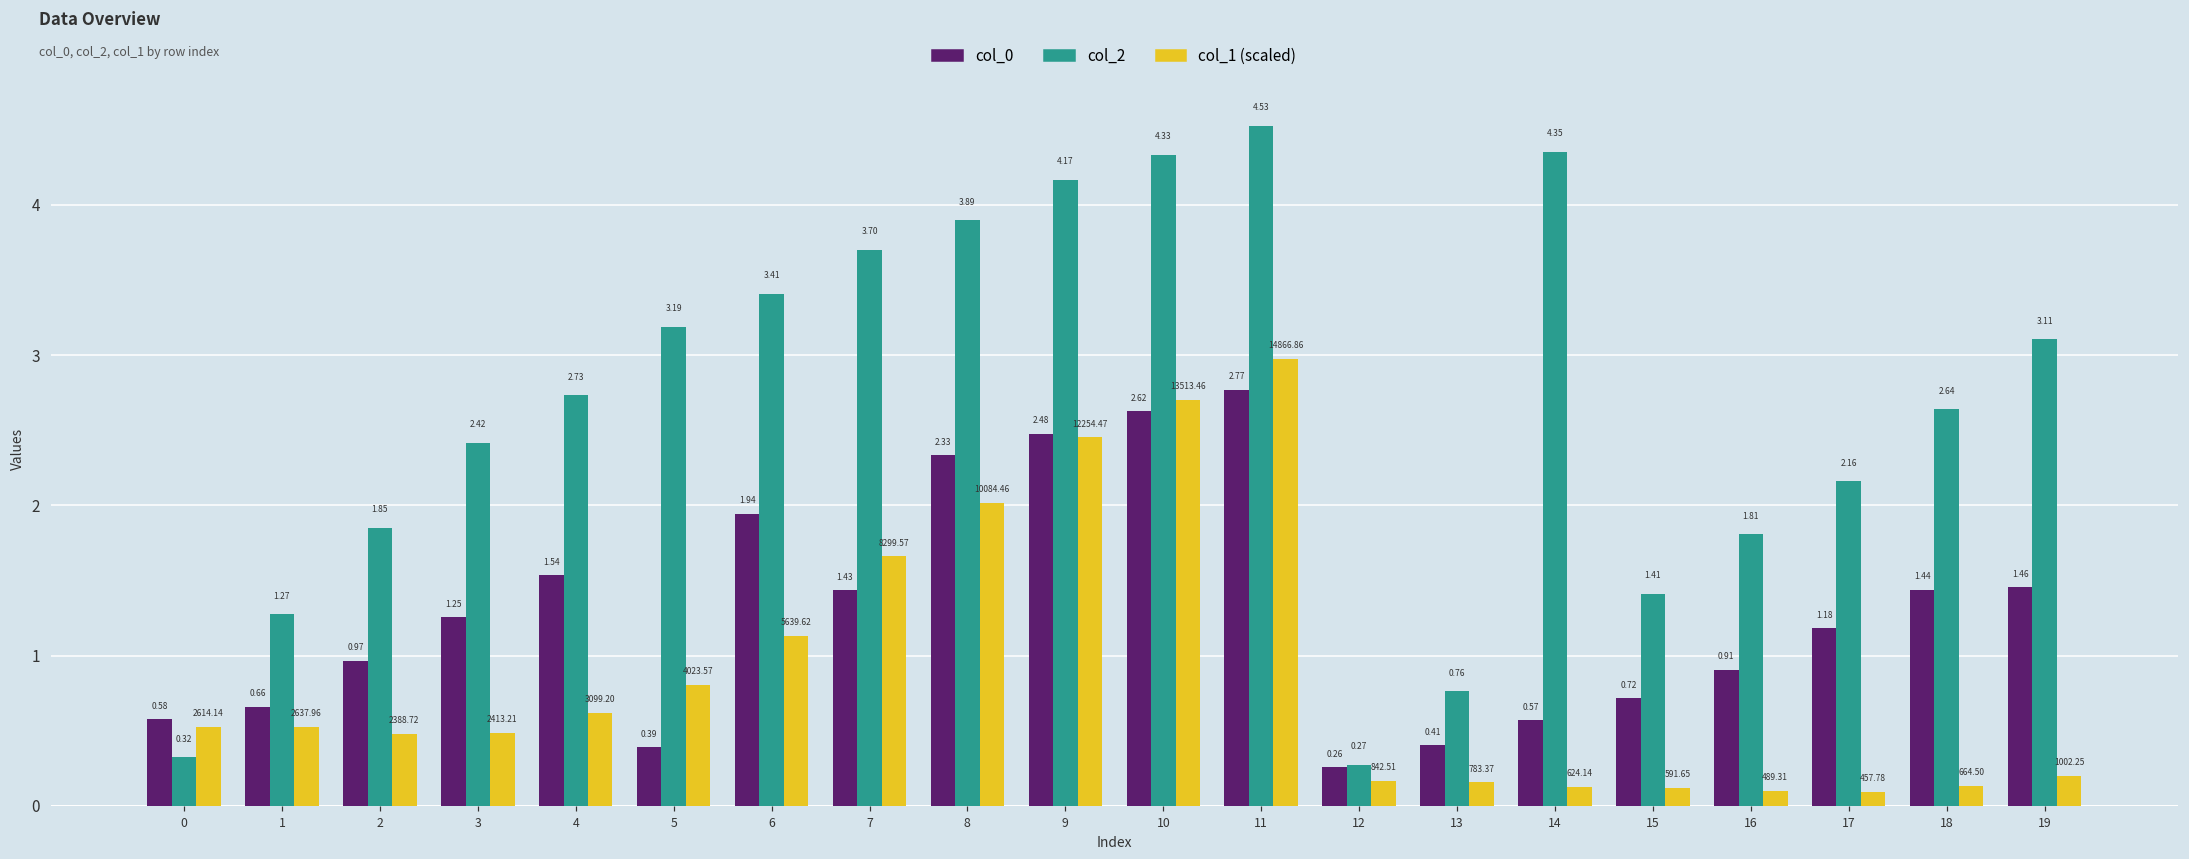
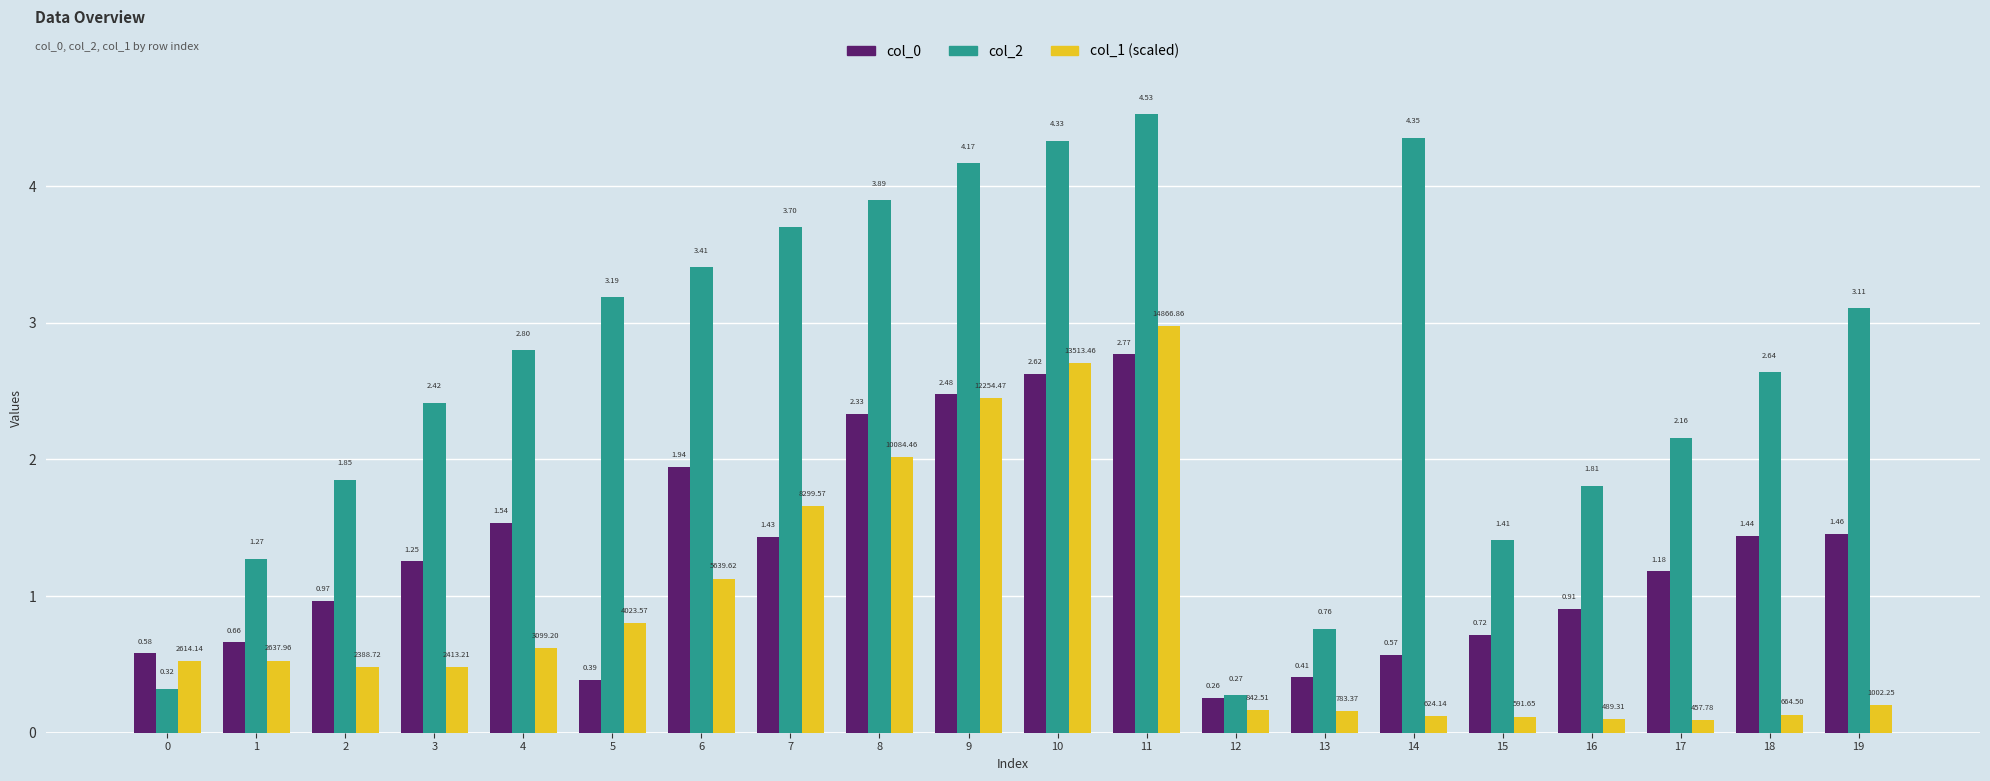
col_2, 4: 2.73 -> 2.80
